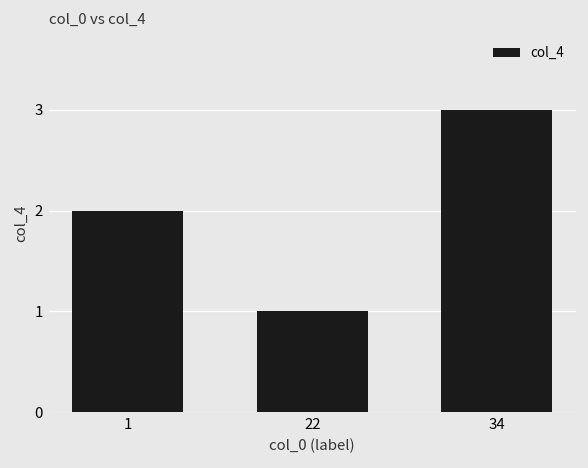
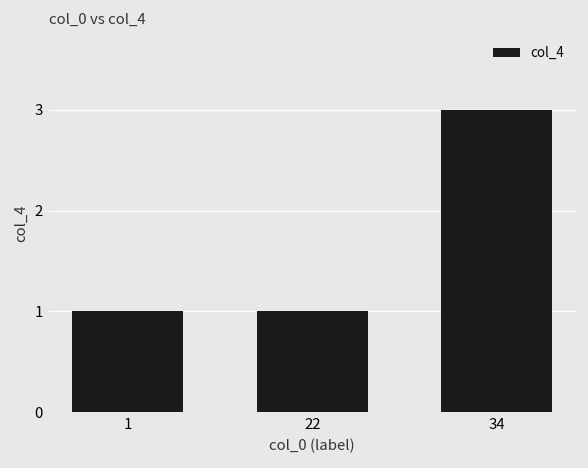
1: 2 -> 1
